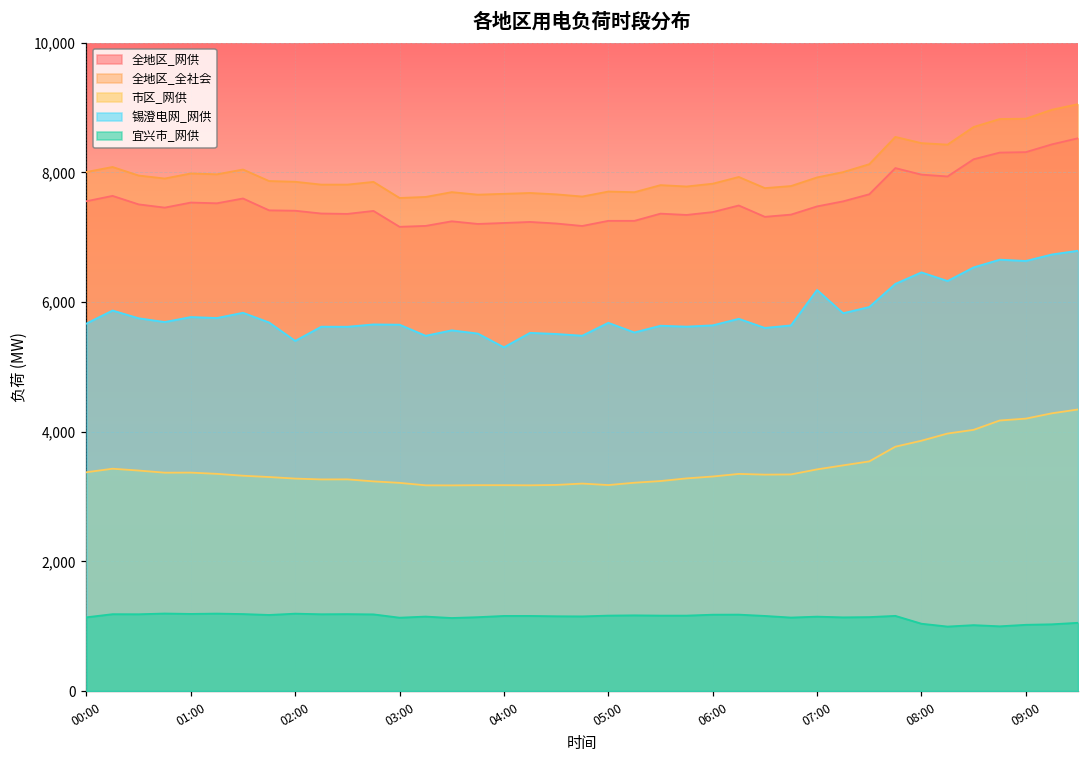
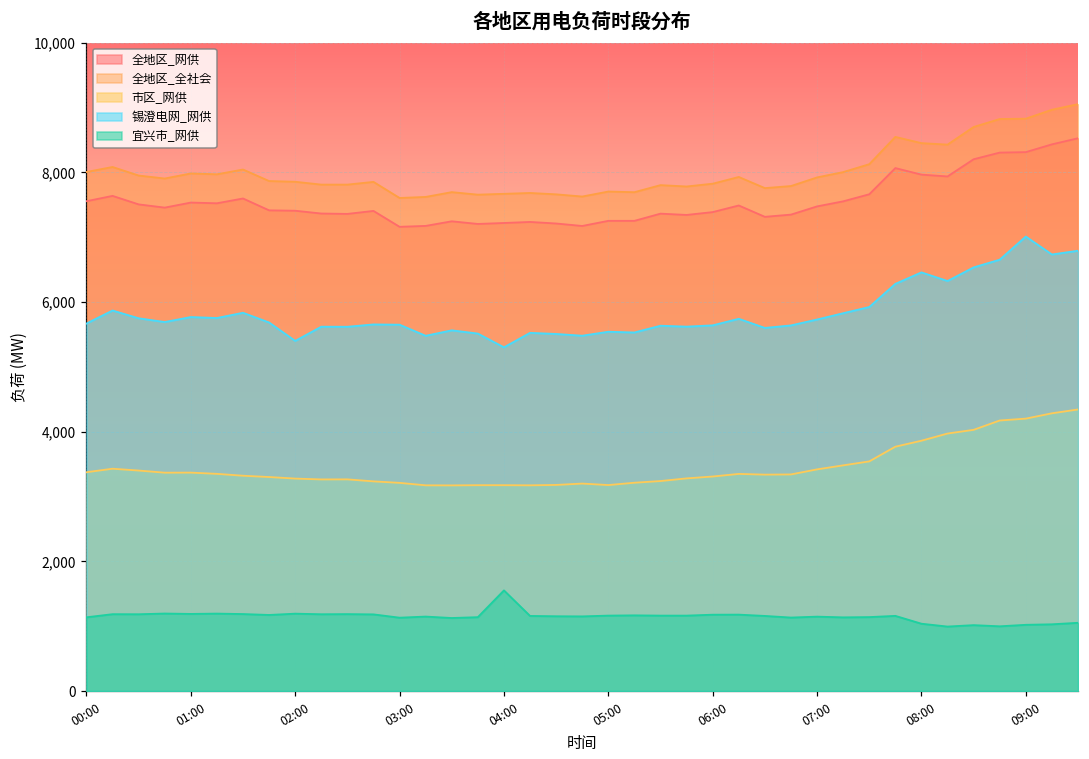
宜兴市_网供, 04:00: 1,200 -> 1,600
锡澄电网_网供, 05:00: 5,700 -> 5,500
锡澄电网_网供, 07:00: 6,200 -> 5,700
锡澄电网_网供, 09:00: 6,600 -> 7,000
